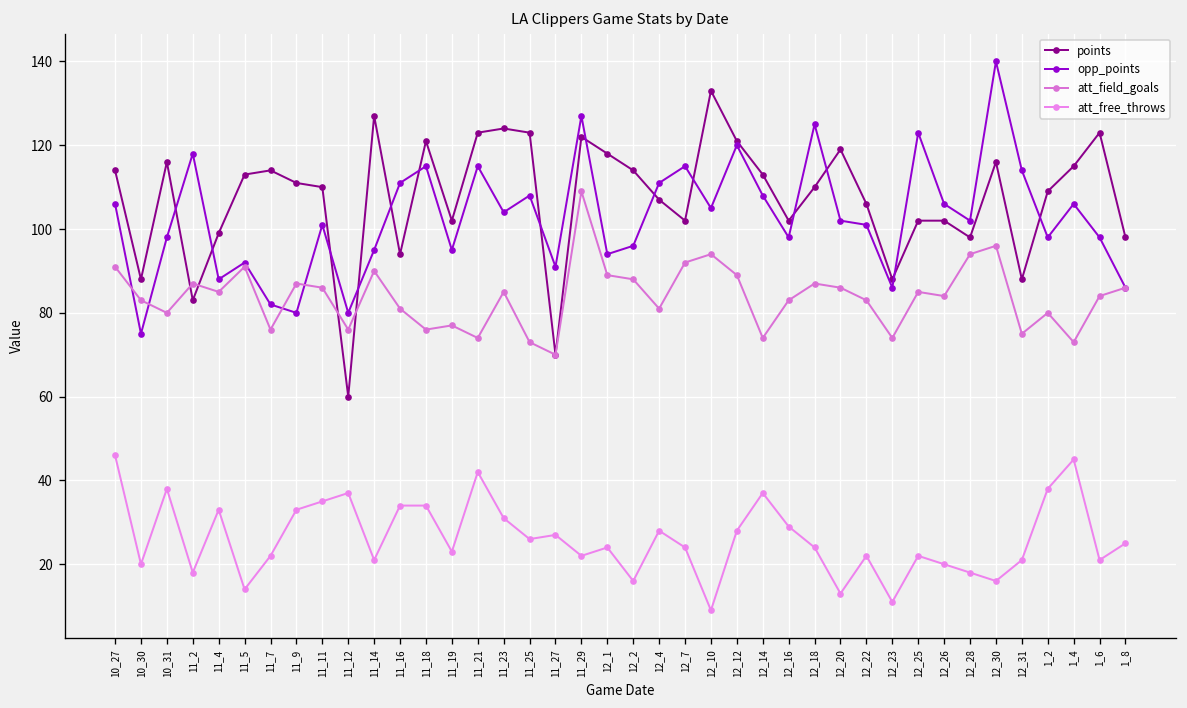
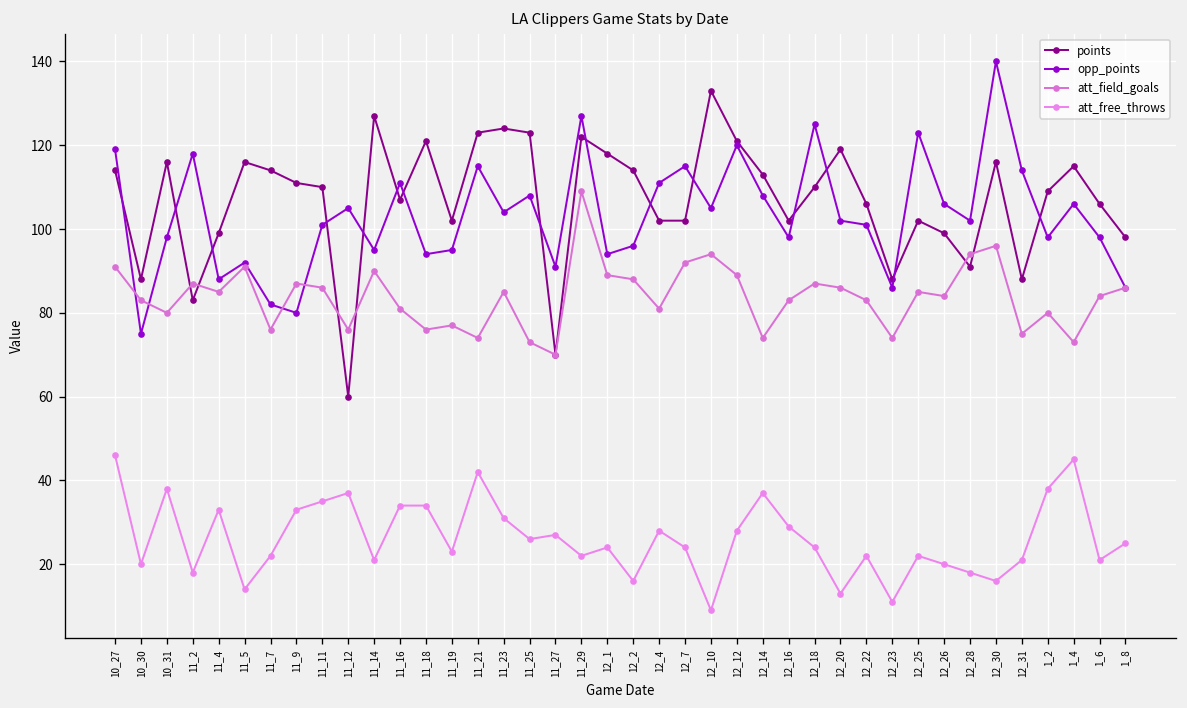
opp_points, 10_27: 106 -> 119
points, 11_5: 113 -> 116
opp_points, 11_12: 80 -> 105
points, 11_16: 94 -> 107
opp_points, 11_18: 115 -> 94
points, 12_4: 107 -> 102
points, 12_26: 102 -> 99
points, 12_28: 98 -> 91
points, 1_6: 123 -> 106
